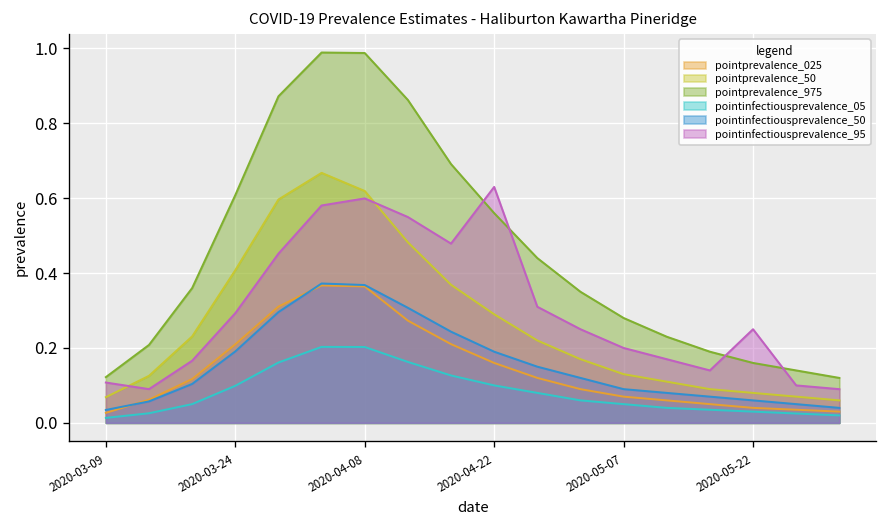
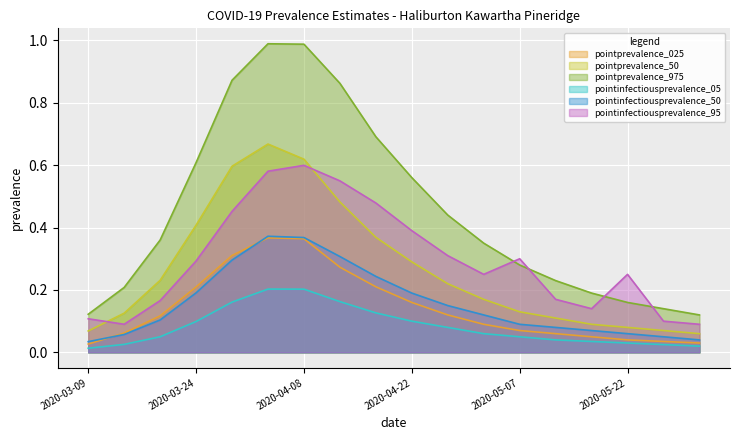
pointinfectiousprevalence_95, 2020-04-22: 0.63 -> 0.39
pointinfectiousprevalence_95, 2020-05-07: 0.2 -> 0.3
